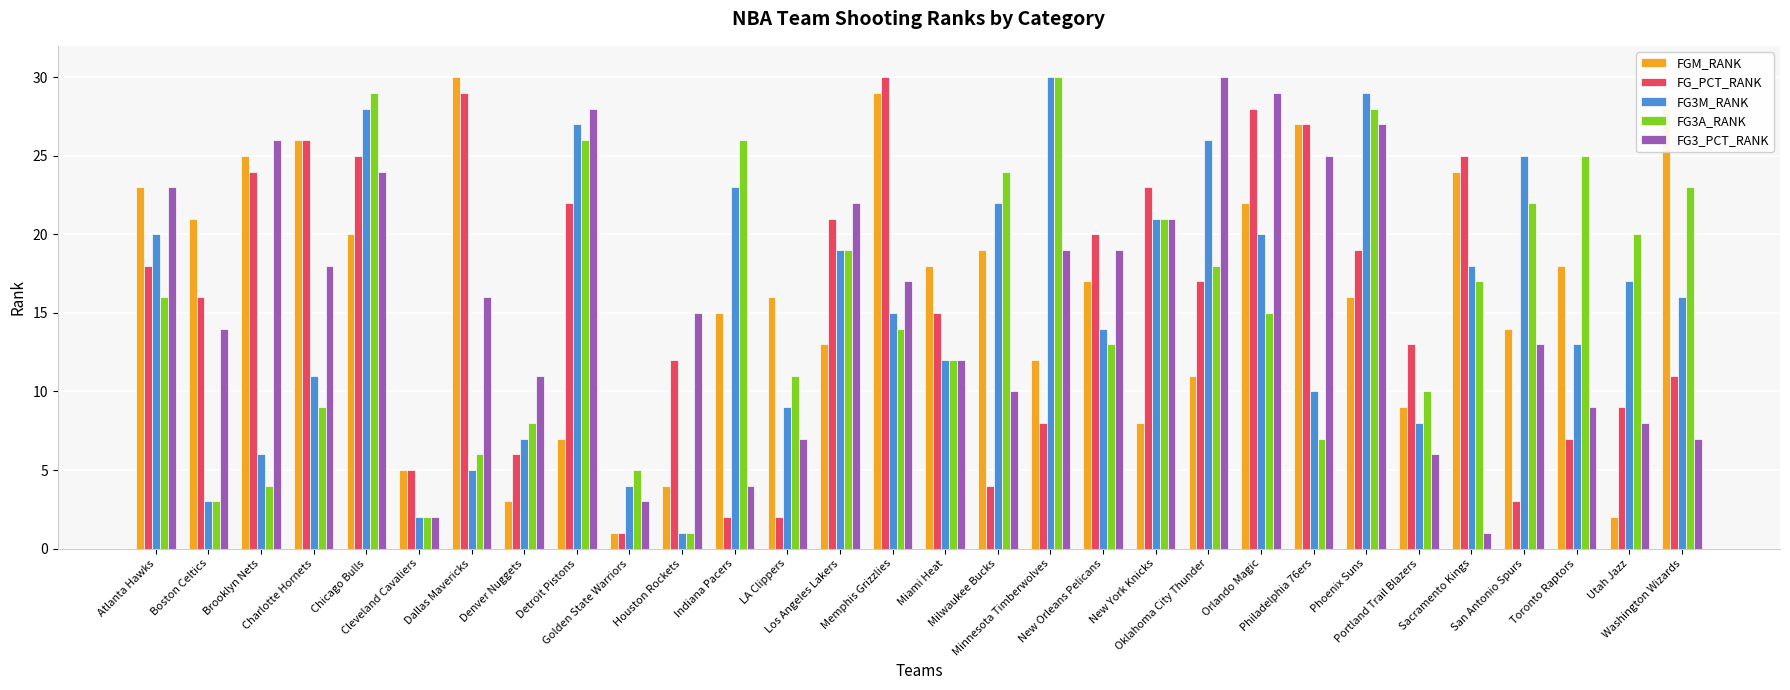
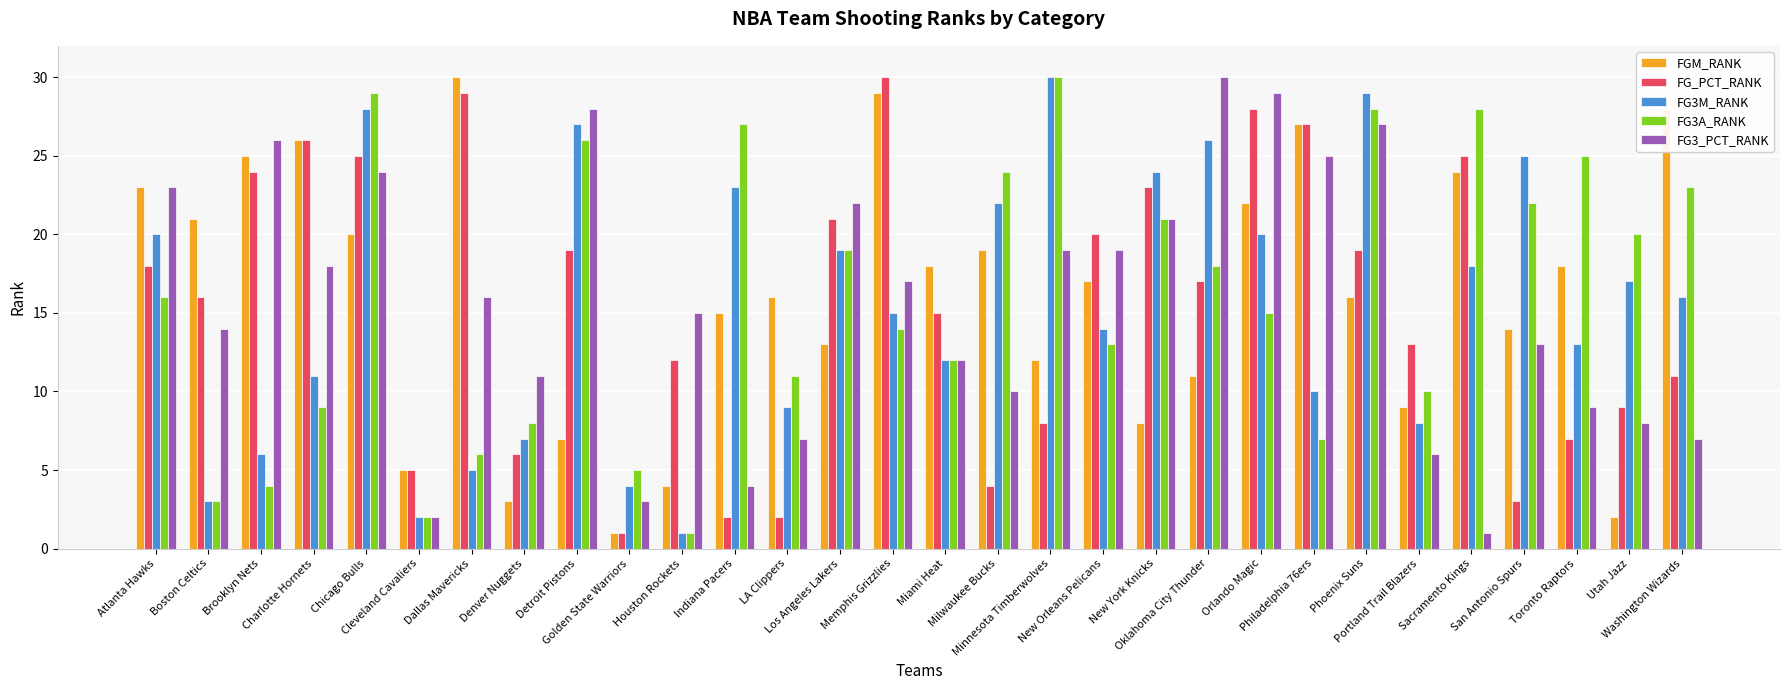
FG_PCT_RANK, Detroit Pistons: 22 -> 19
FG3A_RANK, Indiana Pacers: 26 -> 27
FG3M_RANK, New York Knicks: 21 -> 24
FG3A_RANK, Sacramento Kings: 17 -> 28
